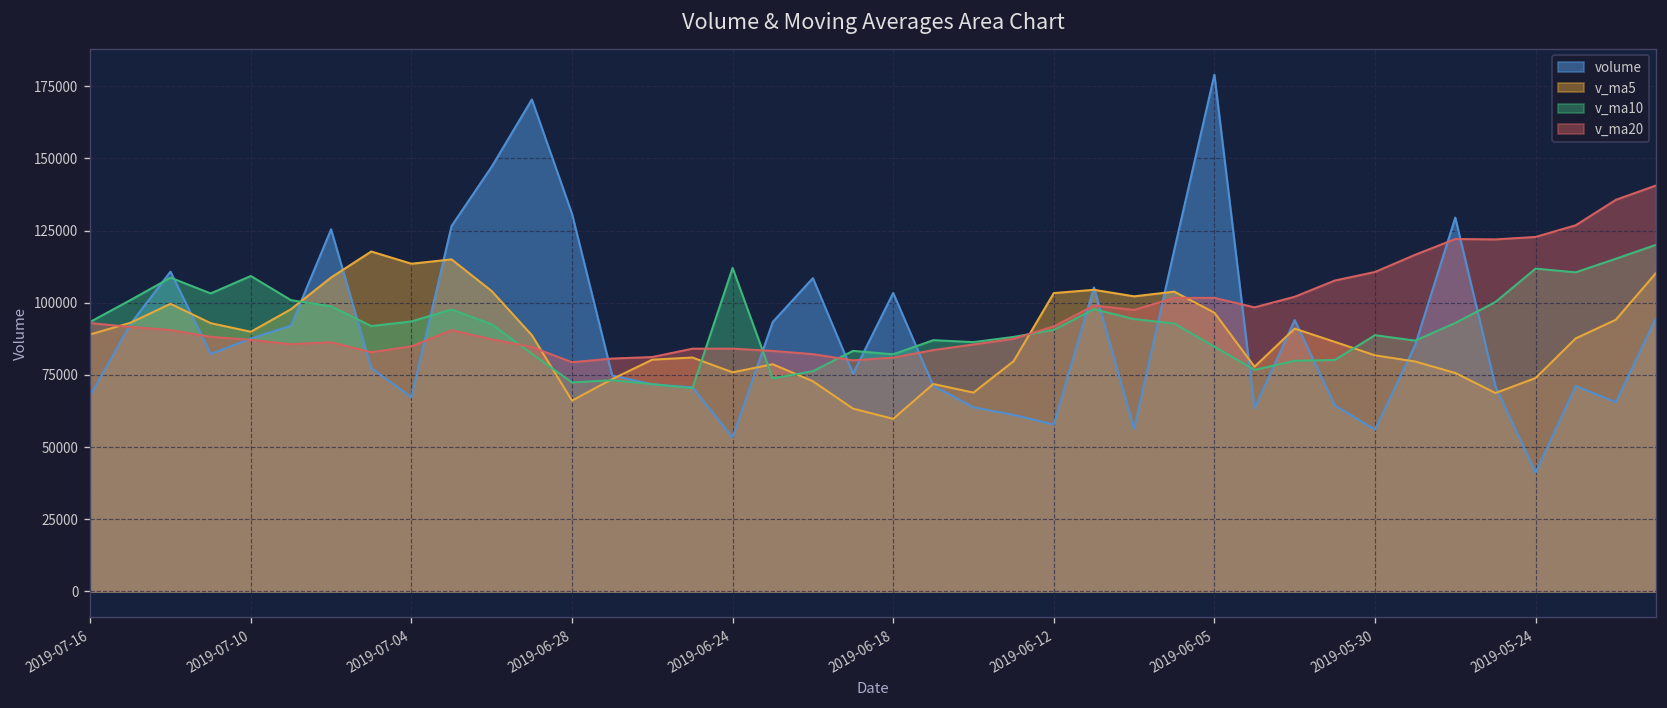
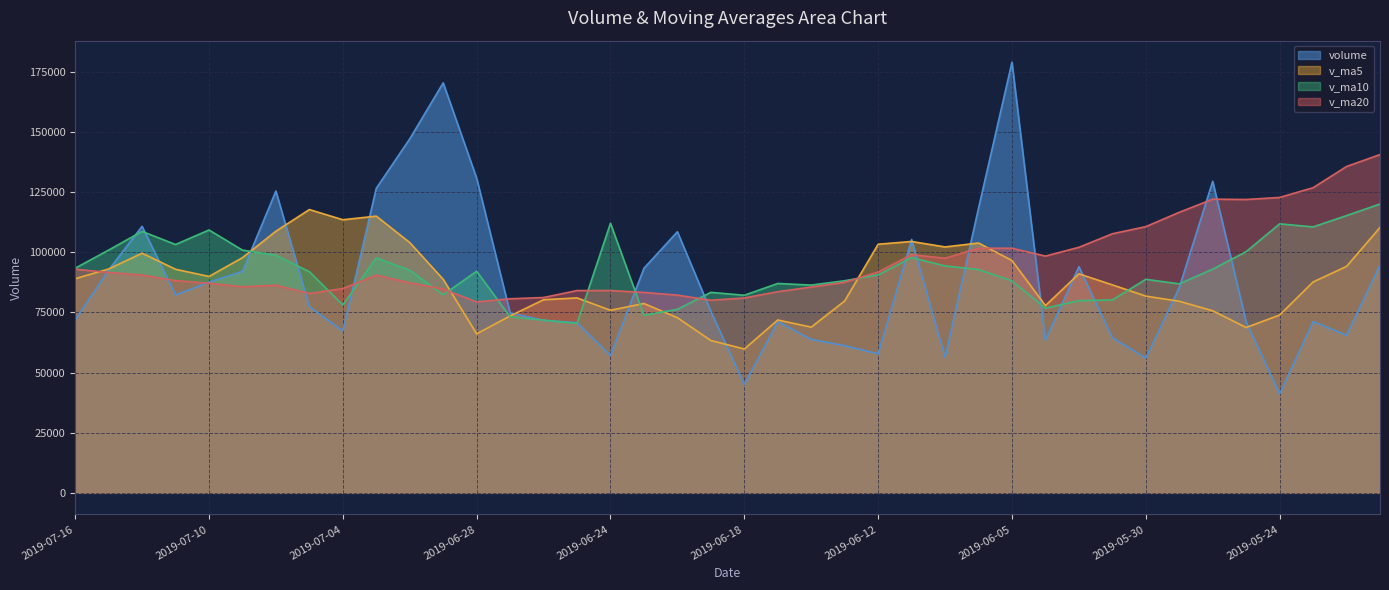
volume, 2019-07-16: 68000 -> 72000
v_ma10, 2019-07-04: 94000 -> 78000
v_ma10, 2019-06-28: 72000 -> 92000
volume, 2019-06-24: 53000 -> 57000
volume, 2019-06-18: 103000 -> 45000
v_ma10, 2019-06-05: 85000 -> 88000
